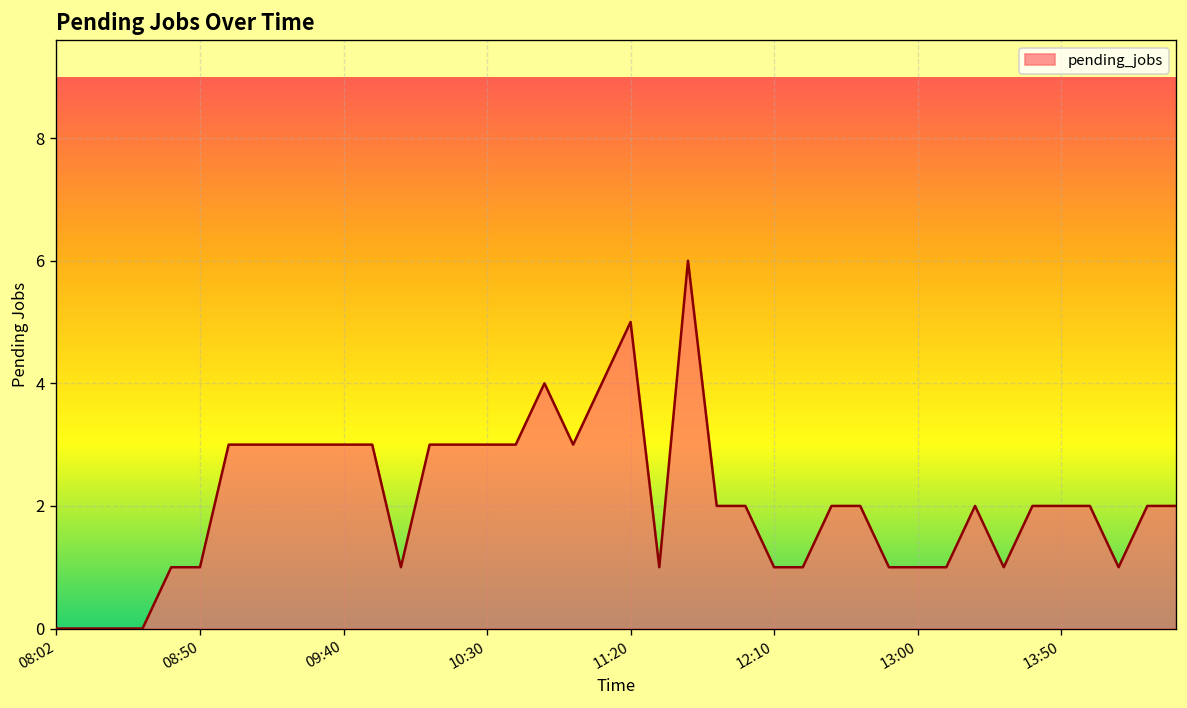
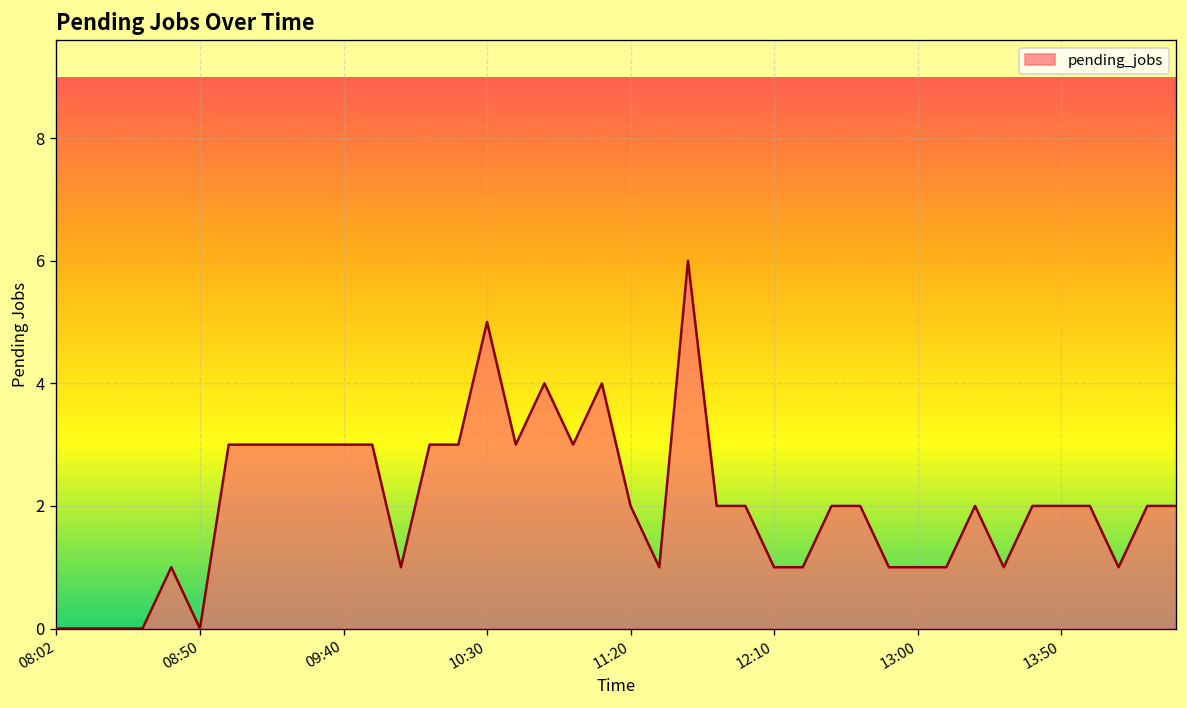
08:50: 1 -> 0
10:30: 3 -> 5
11:20: 5 -> 2
